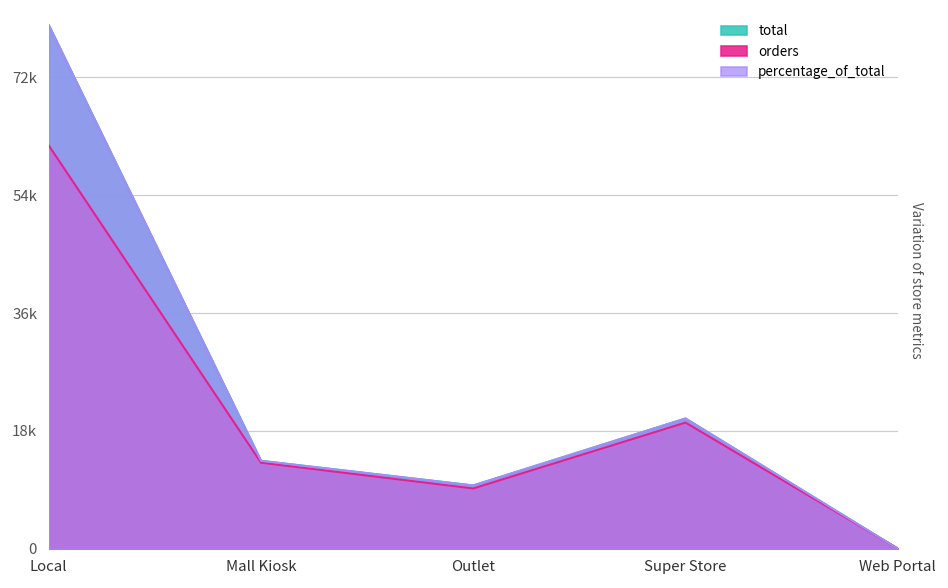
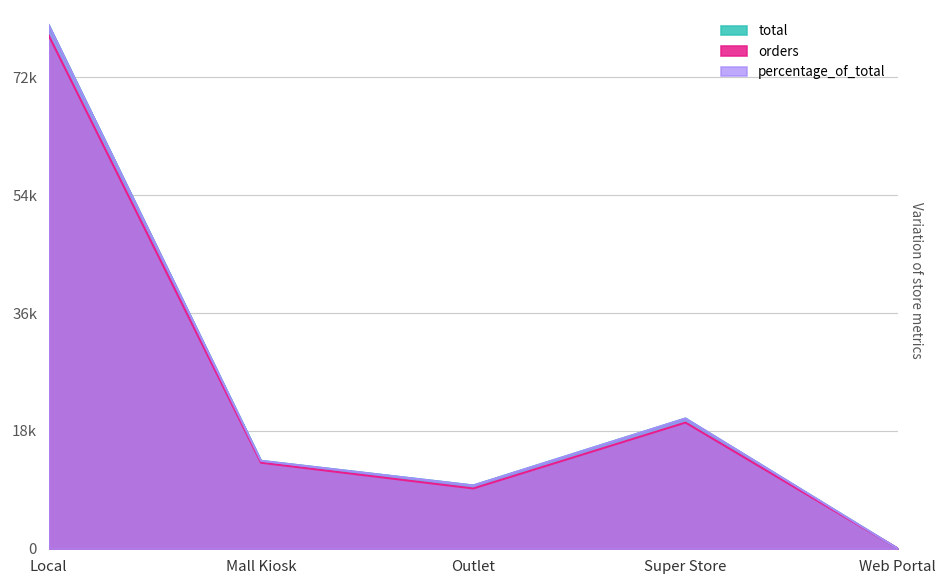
orders, Local: 62000 -> 78000
